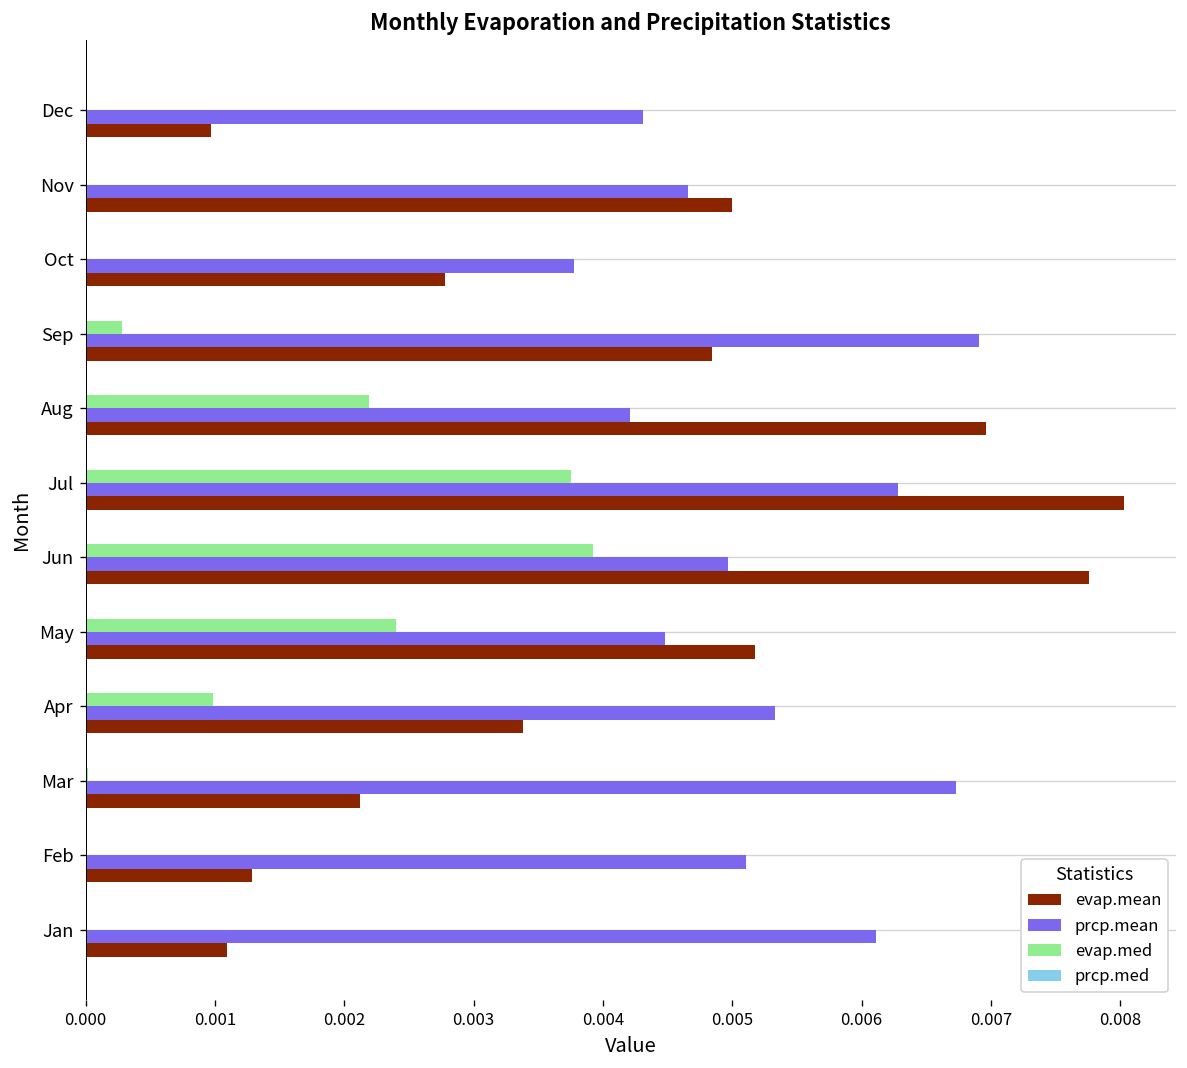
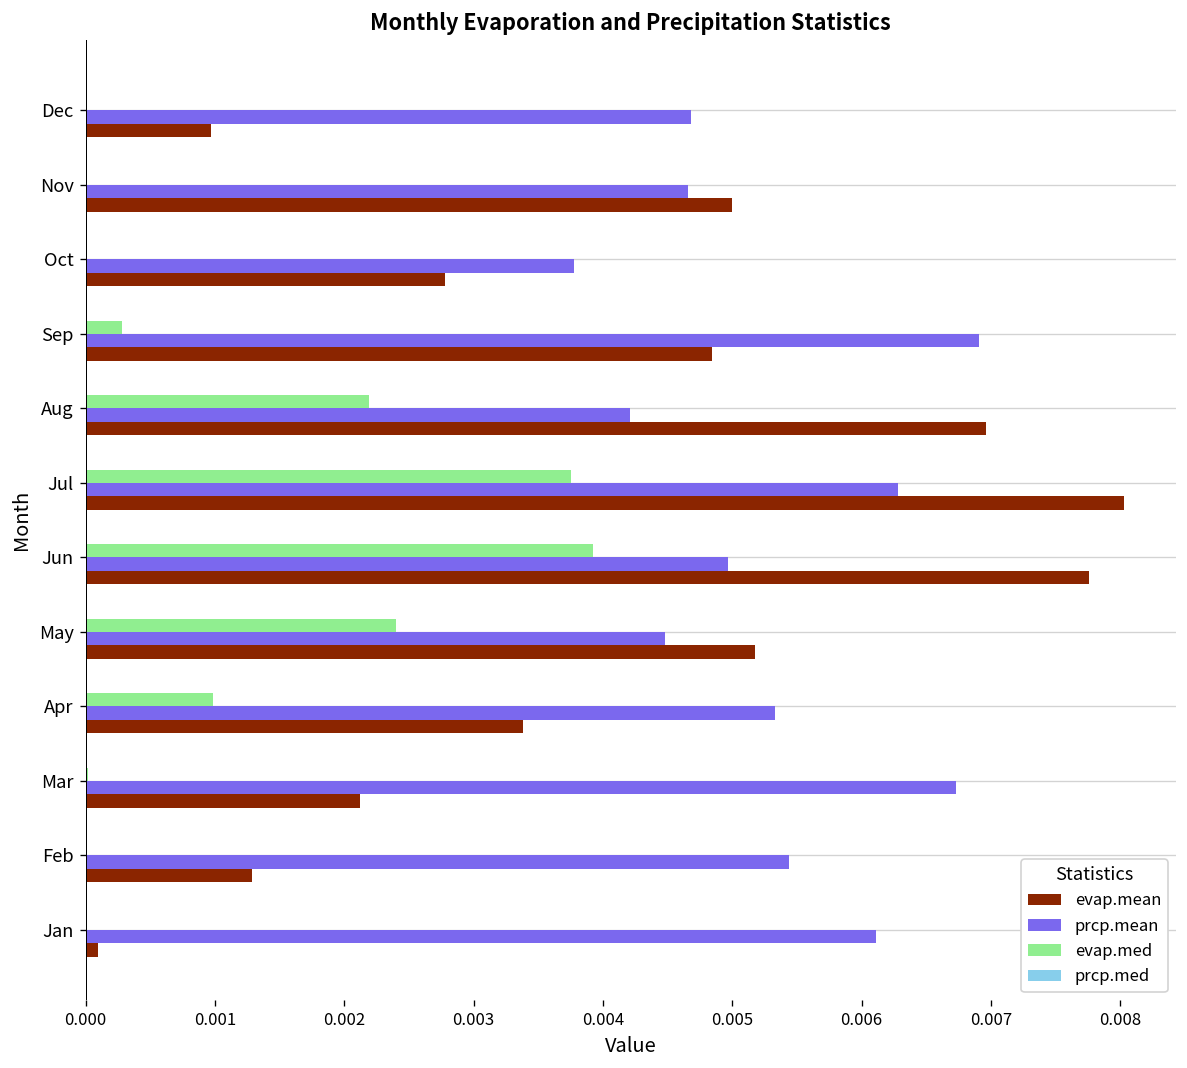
prcp.mean, Dec: 0.00431 -> 0.00468
prcp.mean, Feb: 0.00511 -> 0.00544
evap.mean, Jan: 0.00109 -> 0.00010
